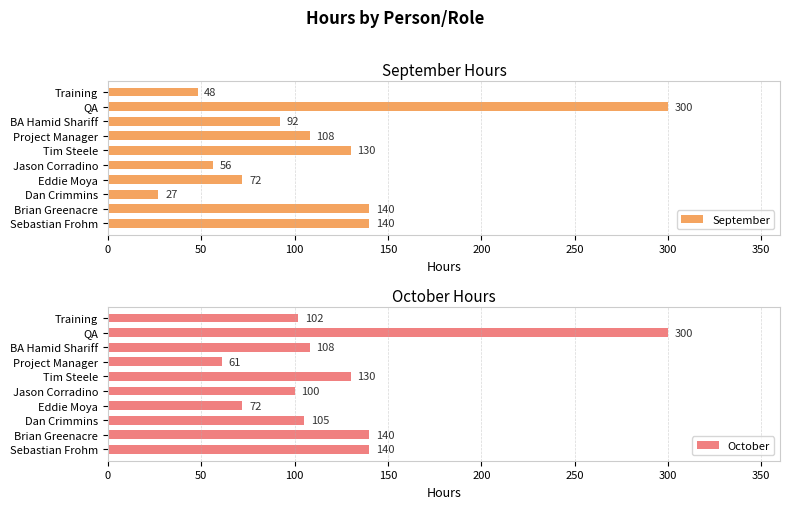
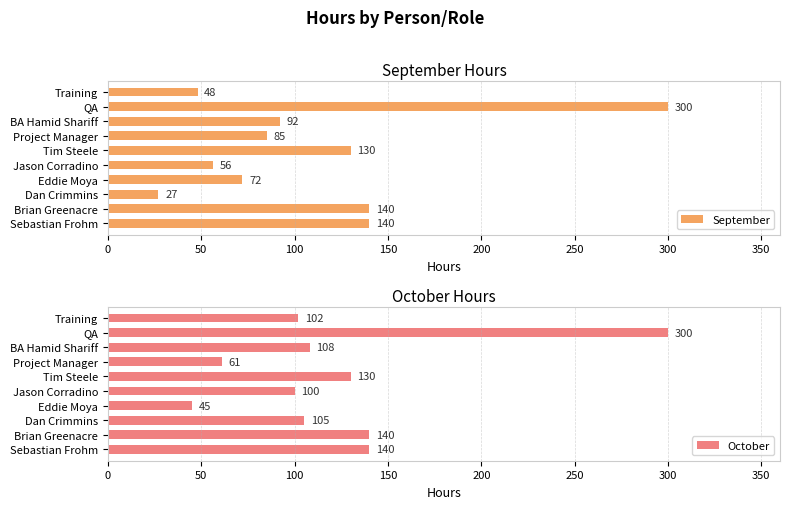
September Hours, Project Manager: 108 -> 85
October Hours, Eddie Moya: 72 -> 45
